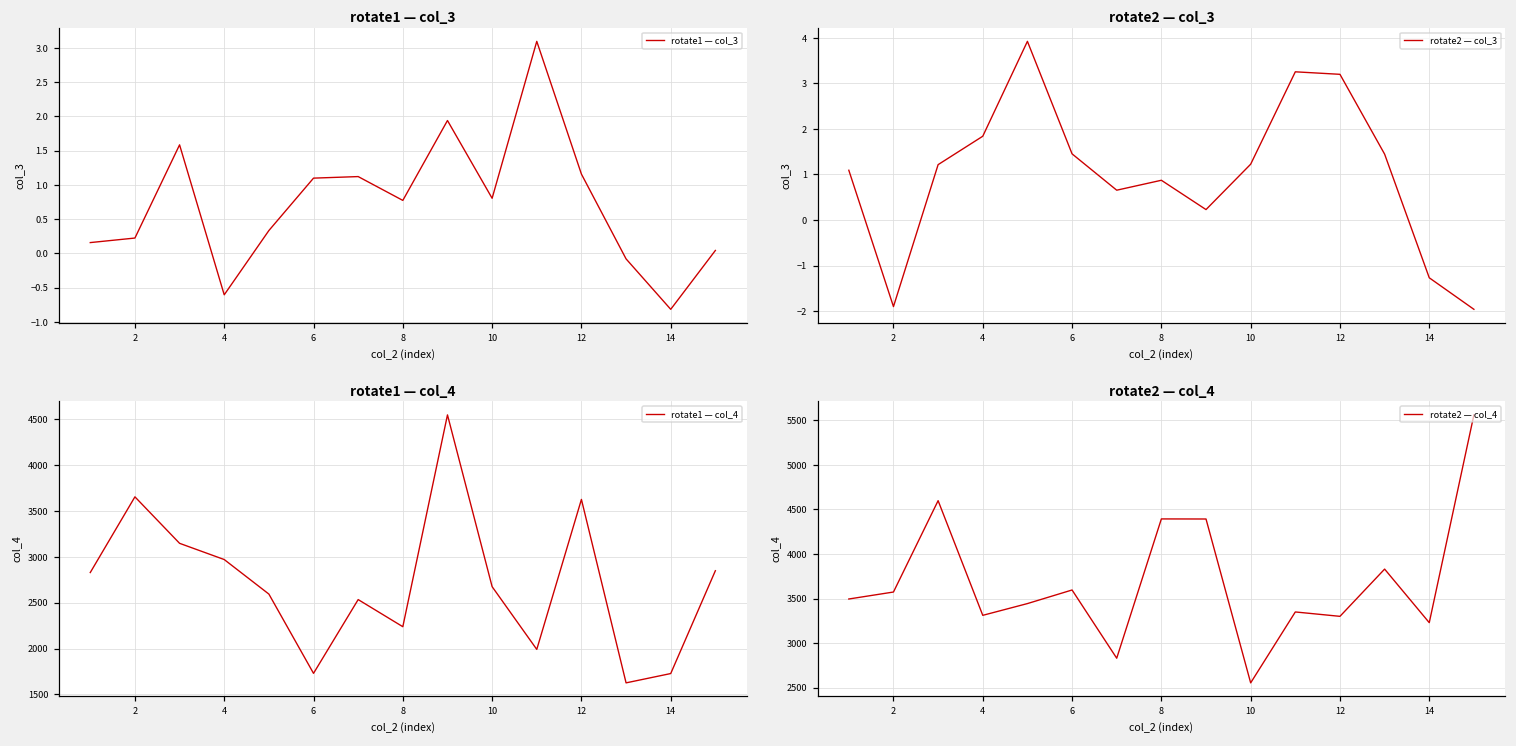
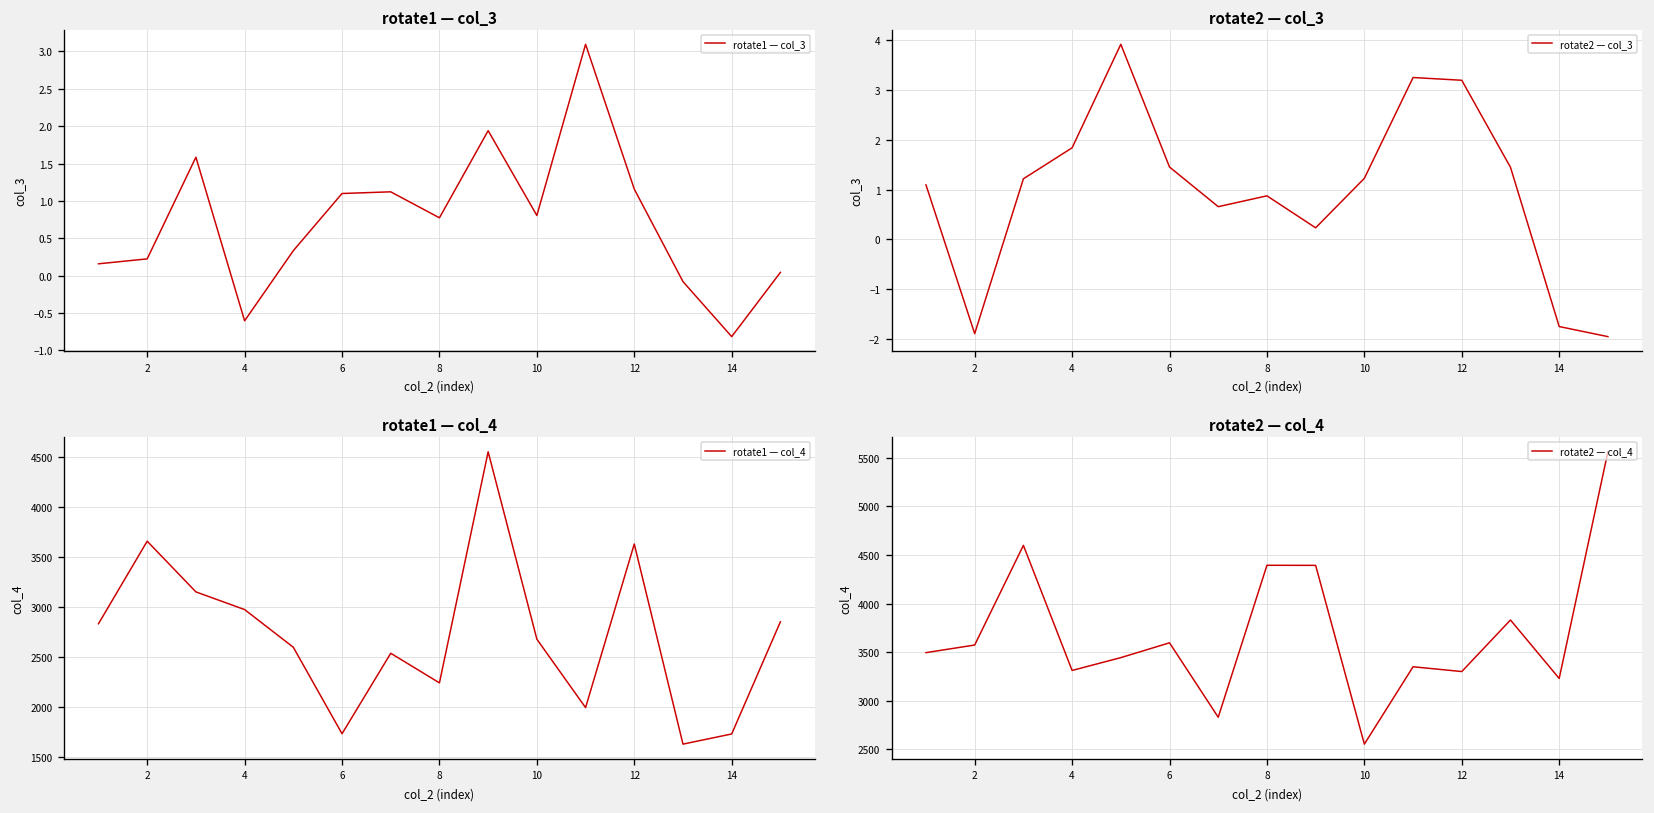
rotate2 — col_3, 14: -1.3 -> -1.8
